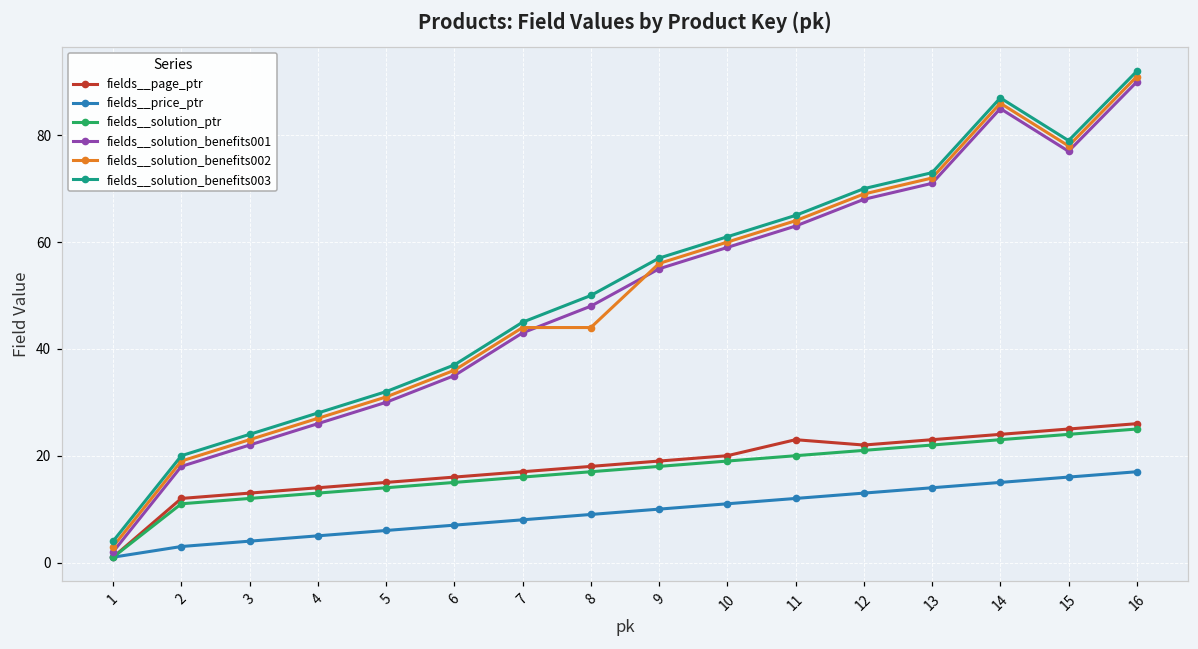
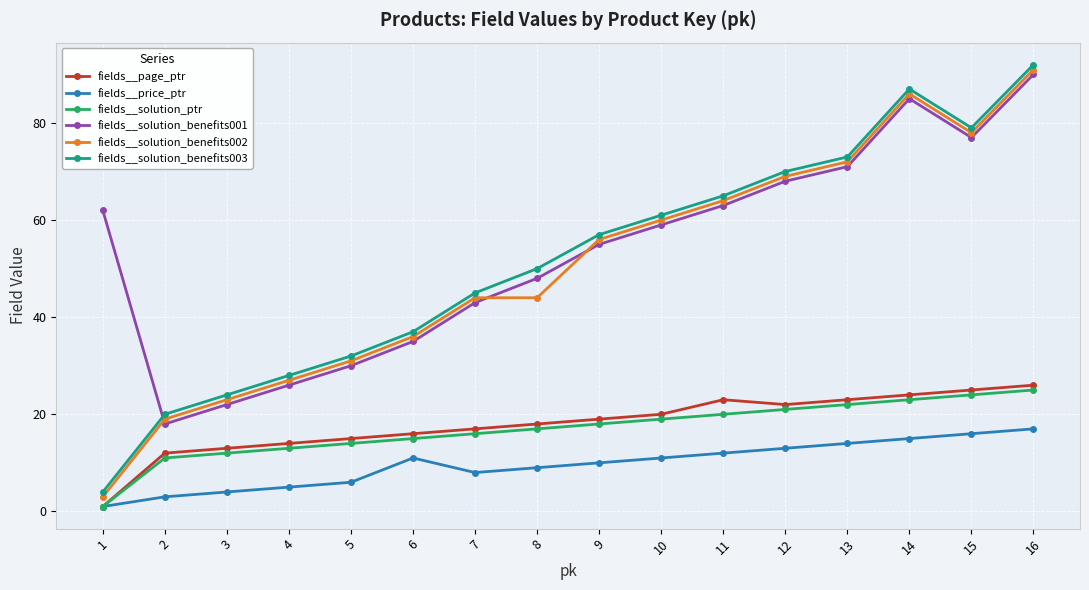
fields__solution_benefits001, 1: 2 -> 62
fields__price_ptr, 6: 7 -> 11
